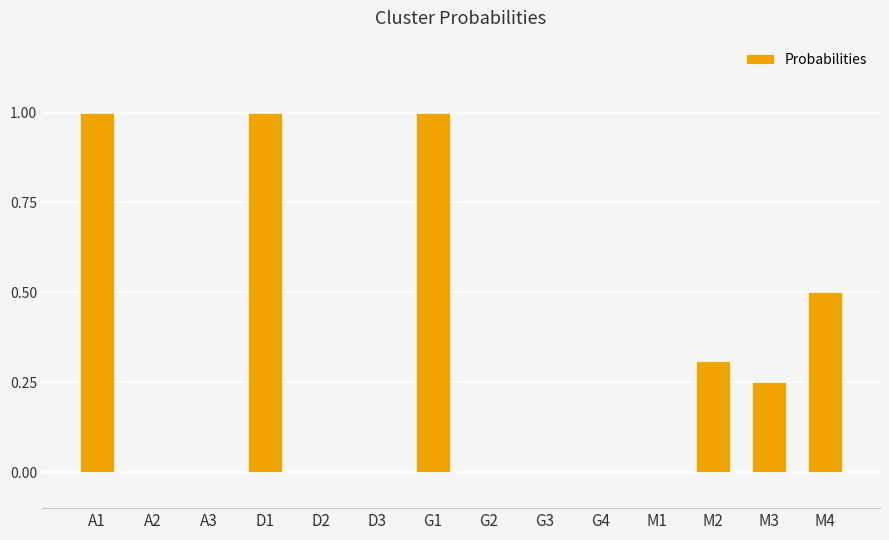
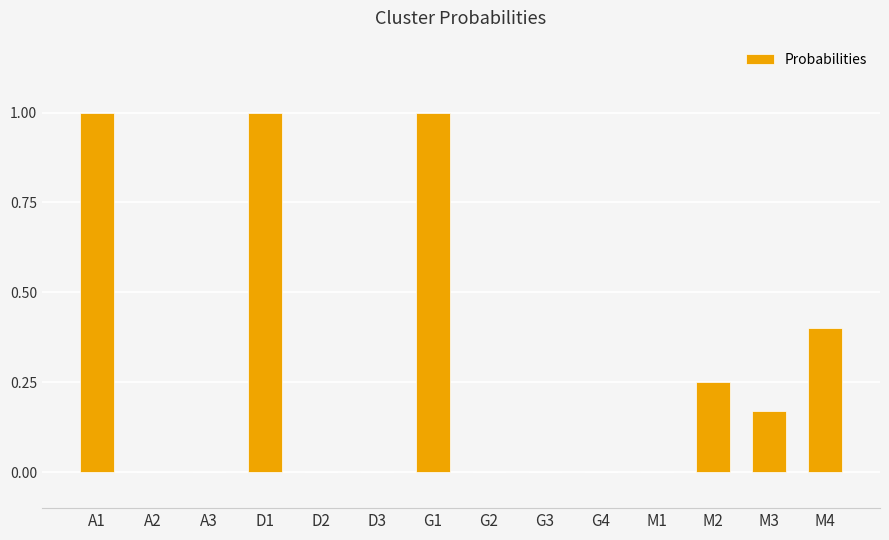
M2: 0.31 -> 0.25
M3: 0.25 -> 0.17
M4: 0.5 -> 0.4
